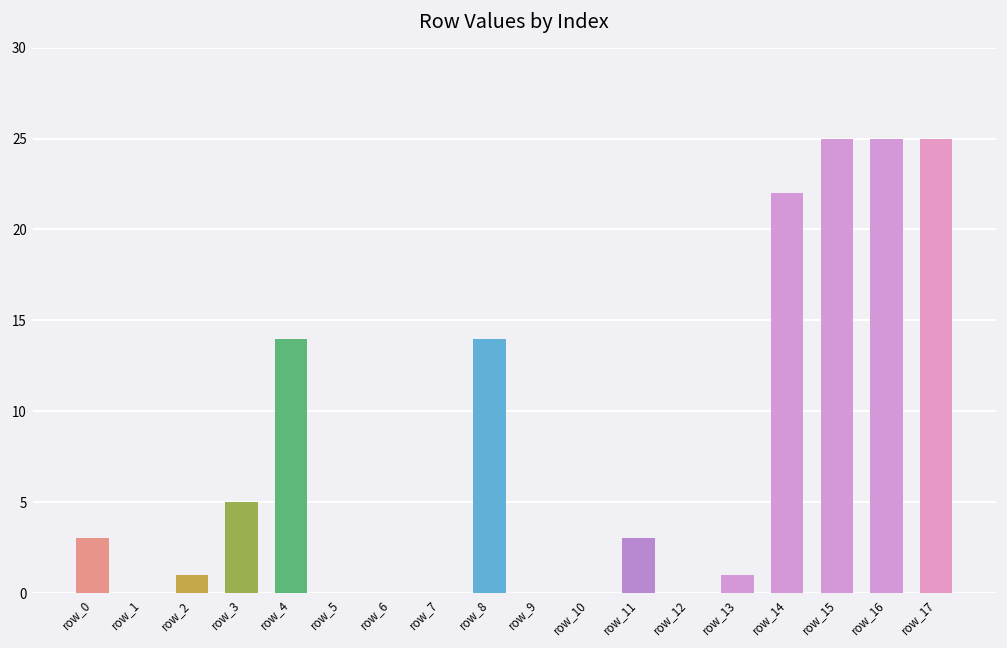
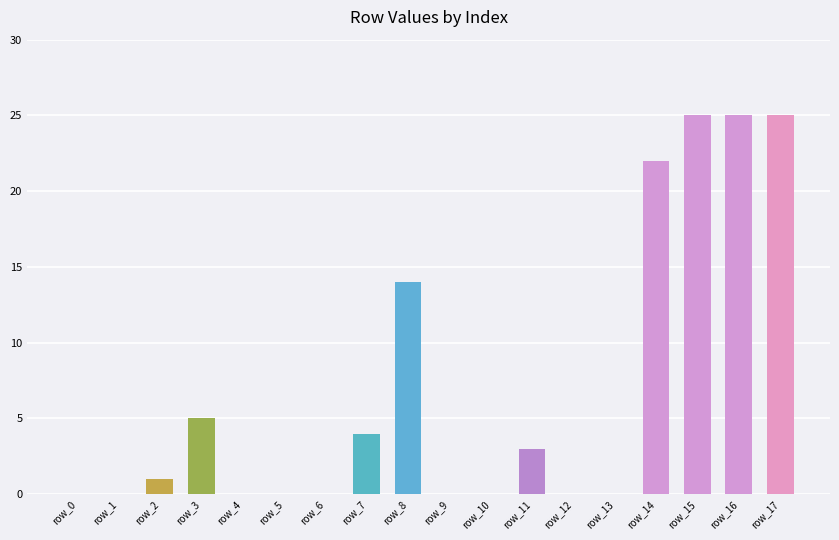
row_0: 3 -> 0
row_4: 14 -> 0
row_7: 0 -> 4
row_13: 1 -> 0
